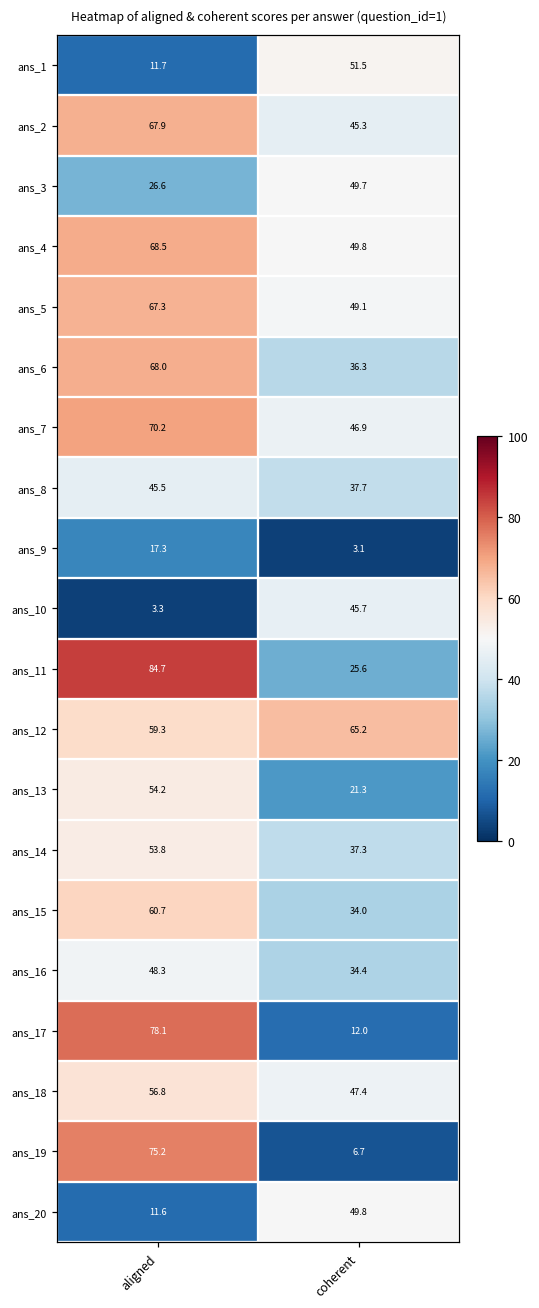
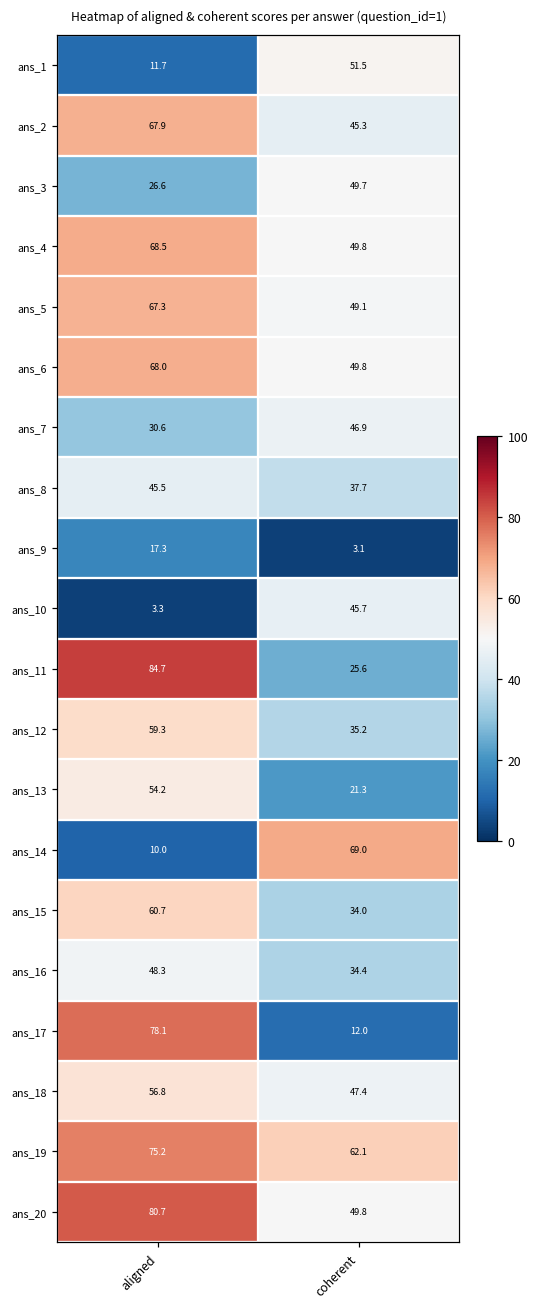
ans_6, coherent: 36.3 -> 49.8
ans_7, aligned: 70.2 -> 30.6
ans_12, coherent: 65.2 -> 35.2
ans_14, aligned: 53.8 -> 10.0
ans_14, coherent: 37.3 -> 69.0
ans_19, coherent: 6.7 -> 62.1
ans_20, aligned: 11.6 -> 80.7
